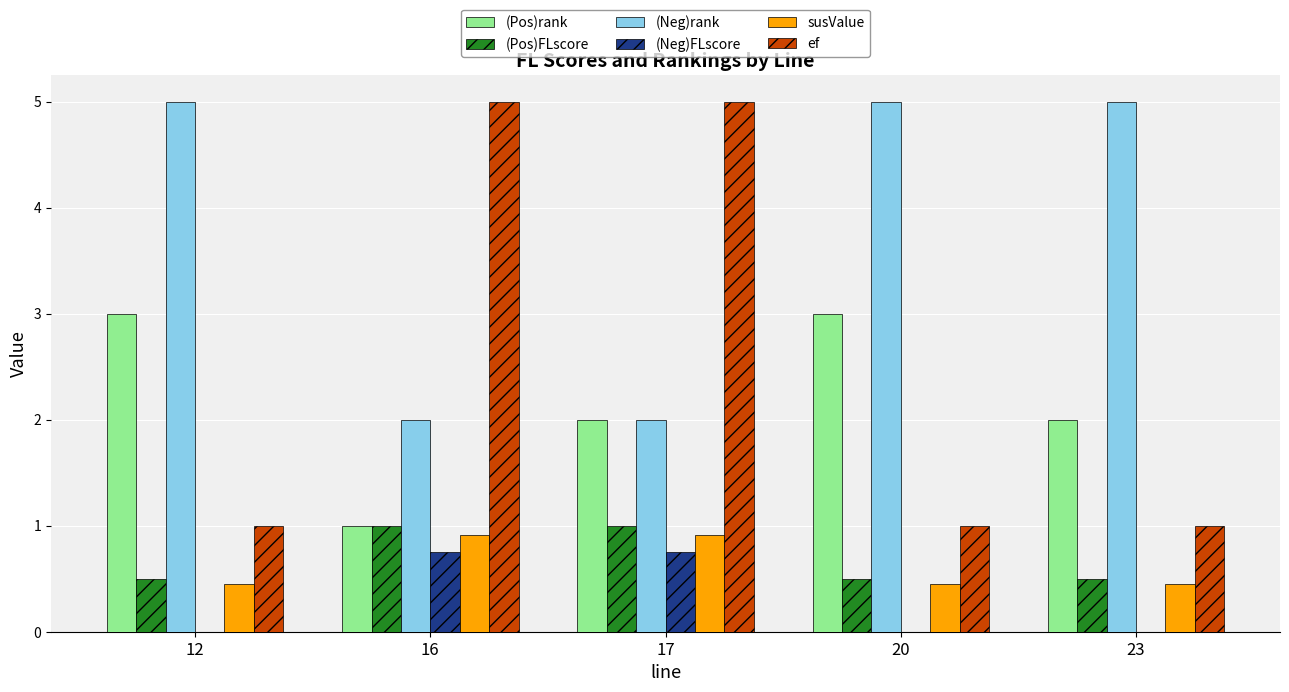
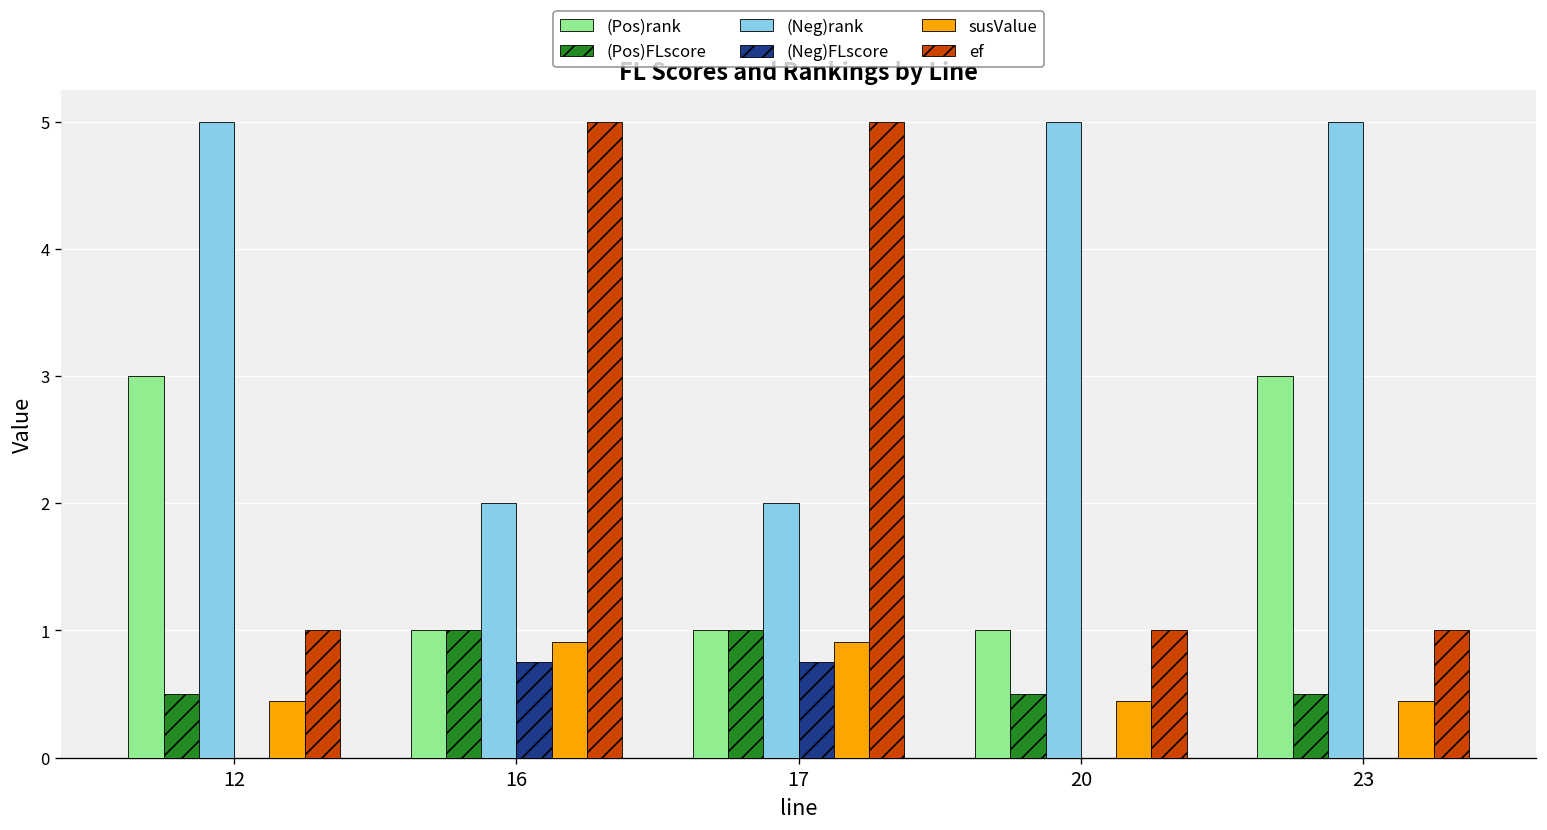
(Pos)rank, 17: 2 -> 1
(Pos)rank, 20: 3 -> 1
(Pos)rank, 23: 2 -> 3
